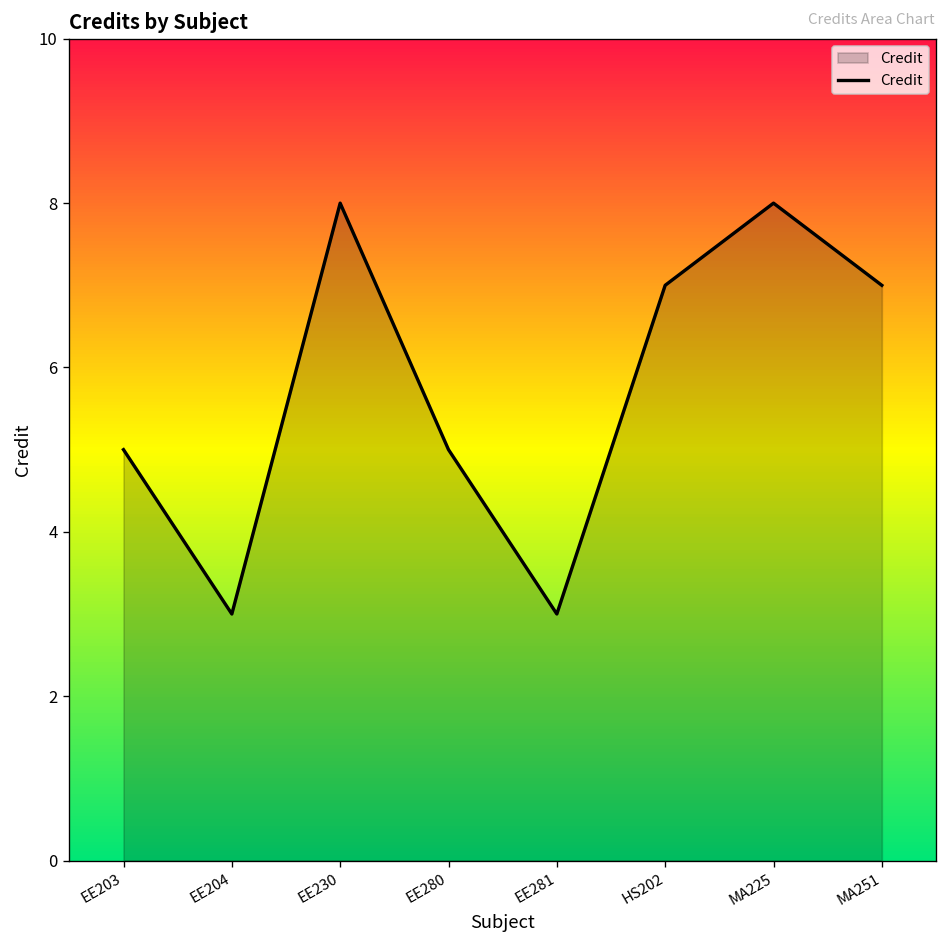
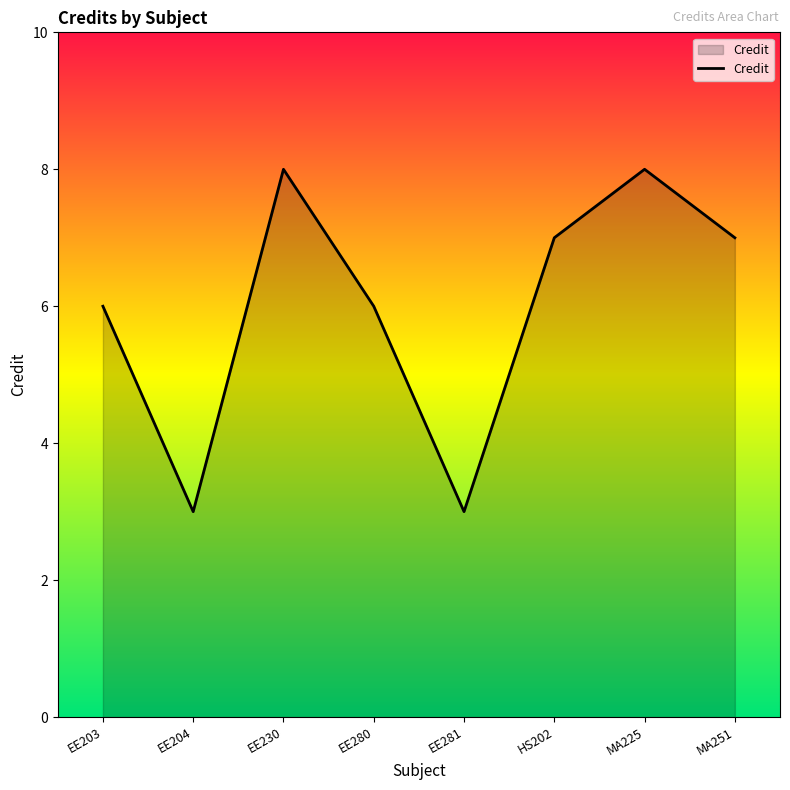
EE203: 5 -> 6
EE280: 5 -> 6
